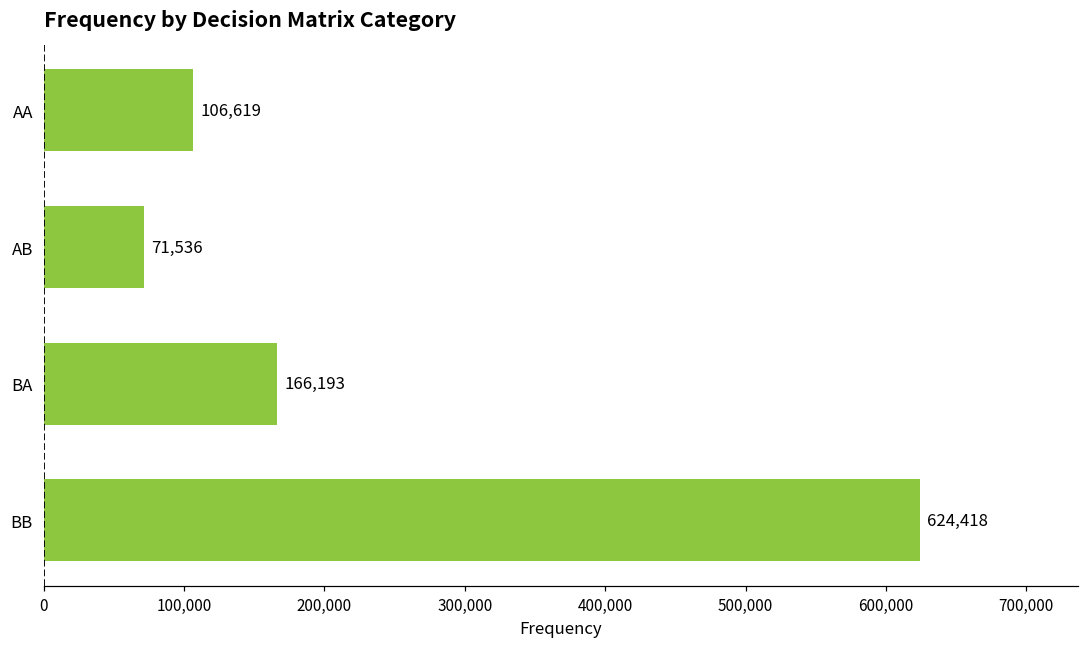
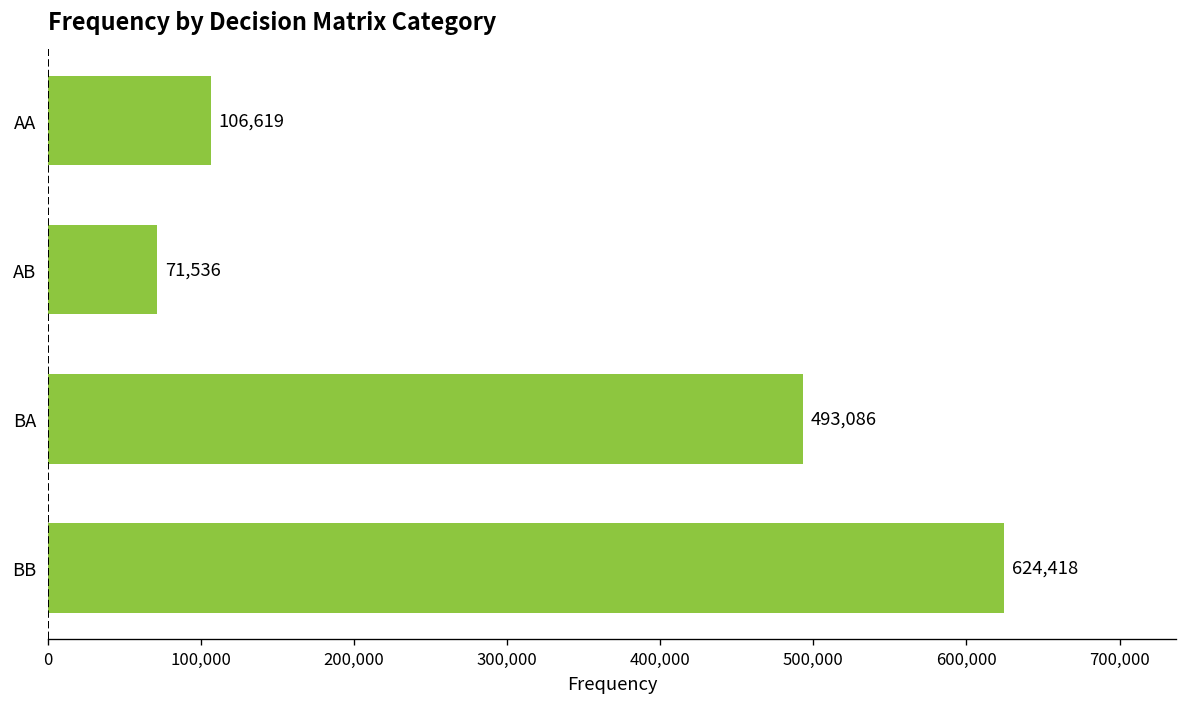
BA: 166,193 -> 493,086
